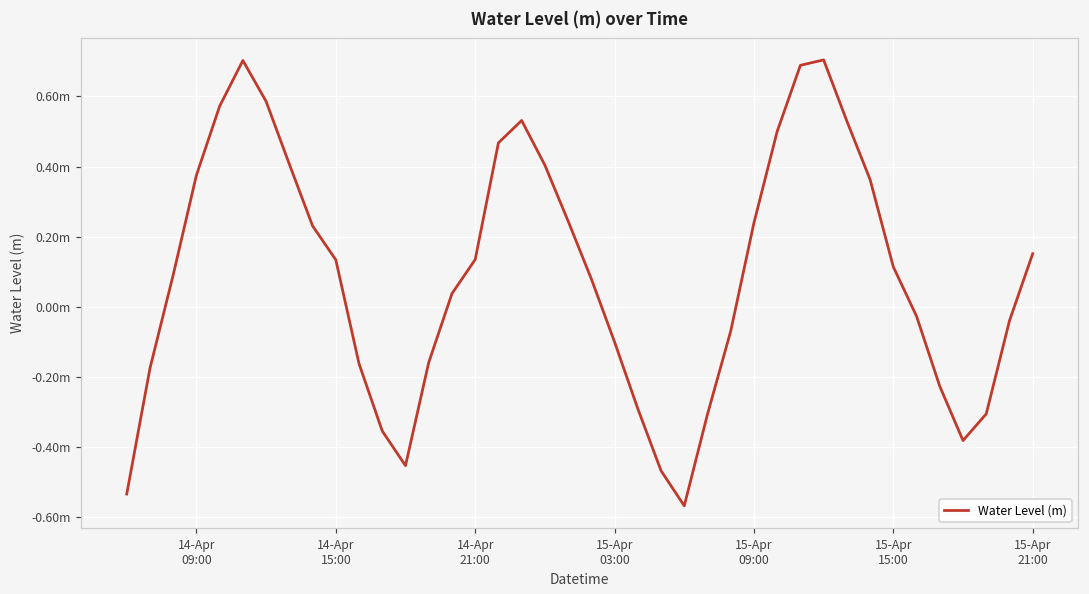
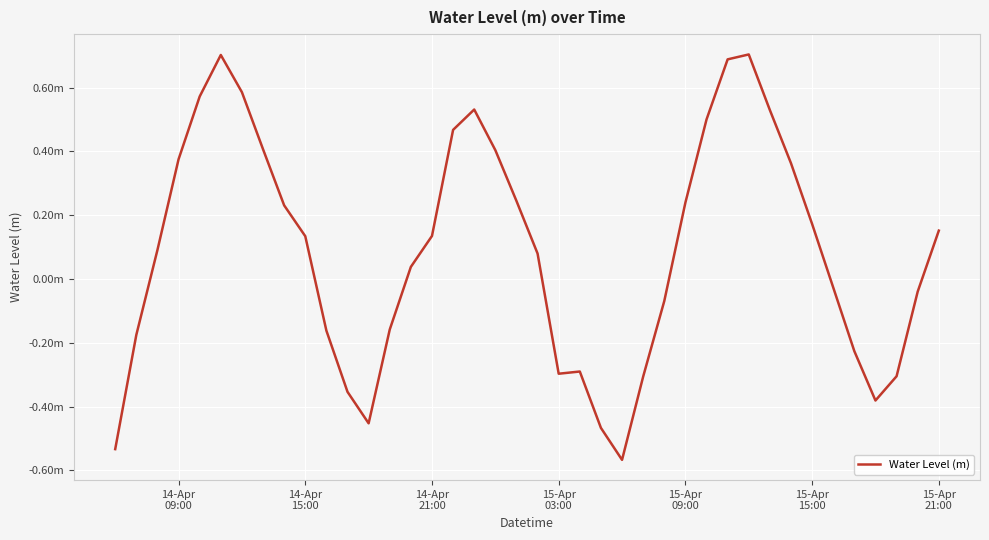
15-Apr 03:00: -0.10m -> -0.30m
15-Apr 15:00: 0.11m -> 0.17m
